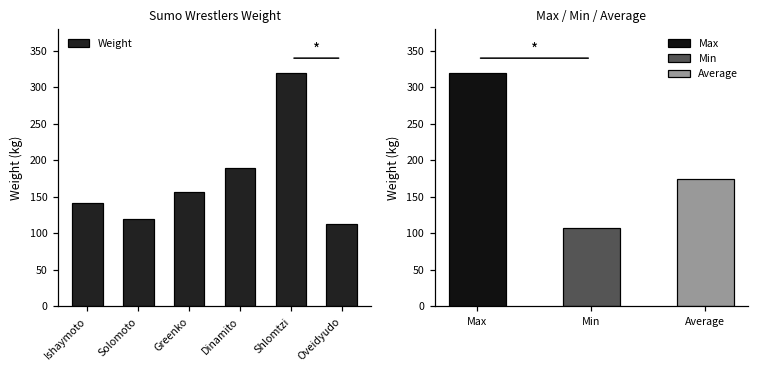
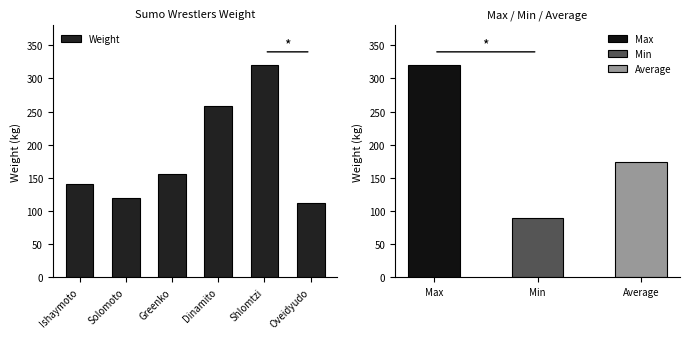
Sumo Wrestlers Weight, Dinamito: 190 -> 260
Max / Min / Average, Min: 110 -> 90
